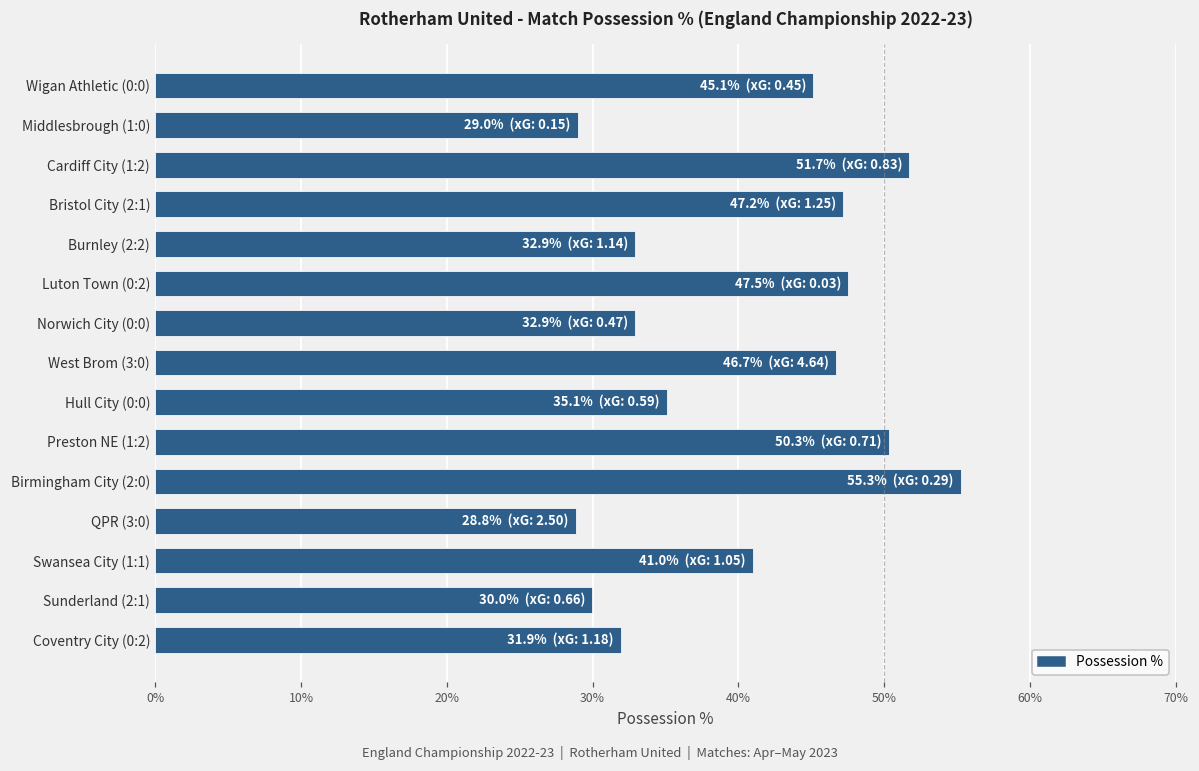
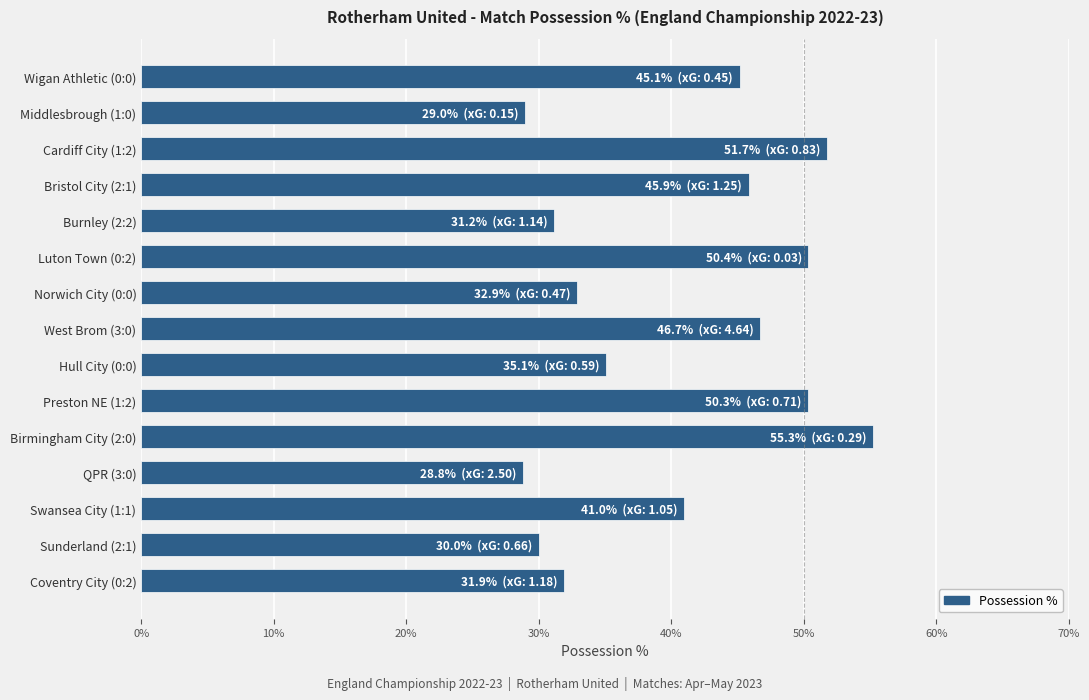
Bristol City (2:1): 47.2% -> 45.9%
Burnley (2:2): 32.9% -> 31.2%
Luton Town (0:2): 47.5% -> 50.4%
